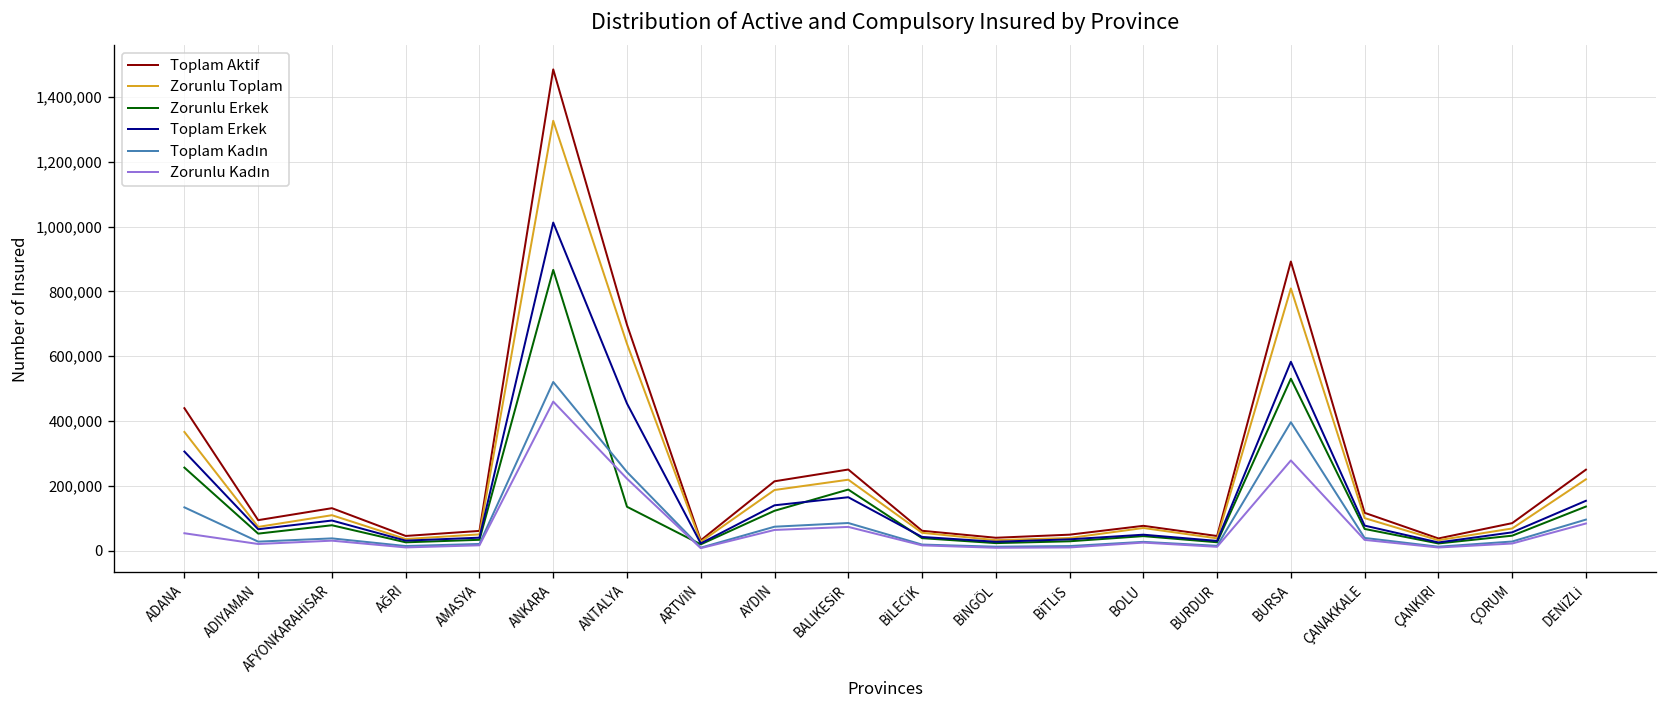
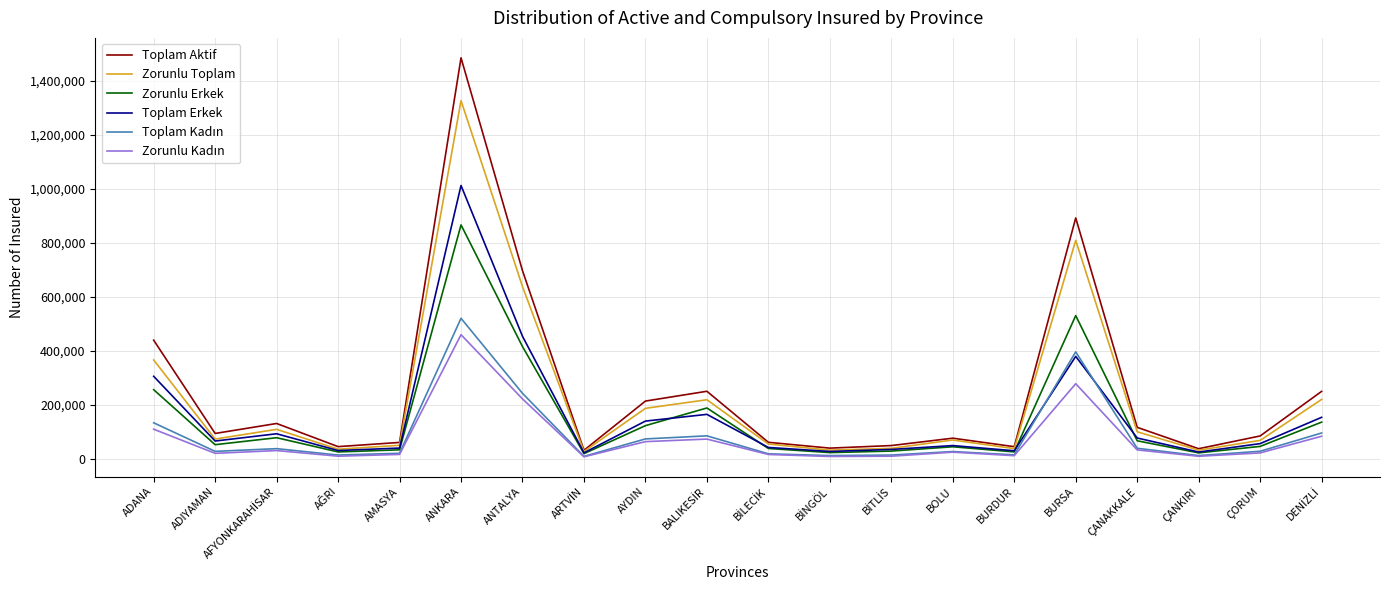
Zorunlu Kadın, ADANA: 50,000 -> 110,000
Zorunlu Erkek, ANTALYA: 140,000 -> 420,000
Toplam Erkek, BURSA: 580,000 -> 380,000
